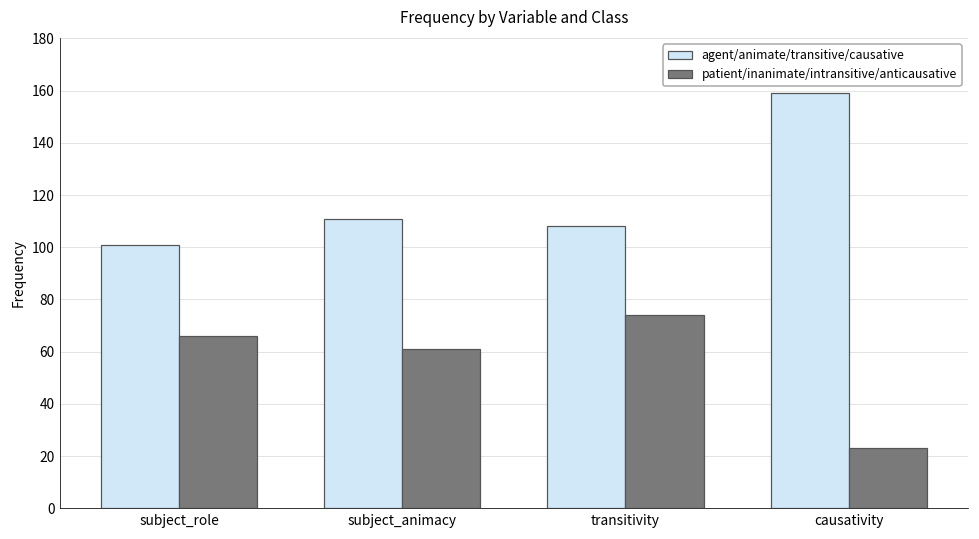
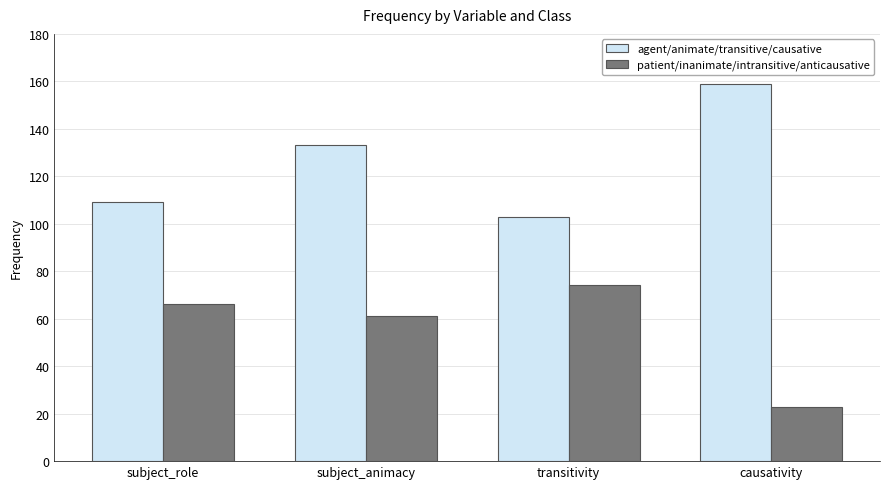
agent/animate/transitive/causative, subject_role: 101 -> 109
agent/animate/transitive/causative, subject_animacy: 111 -> 133
agent/animate/transitive/causative, transitivity: 108 -> 103
